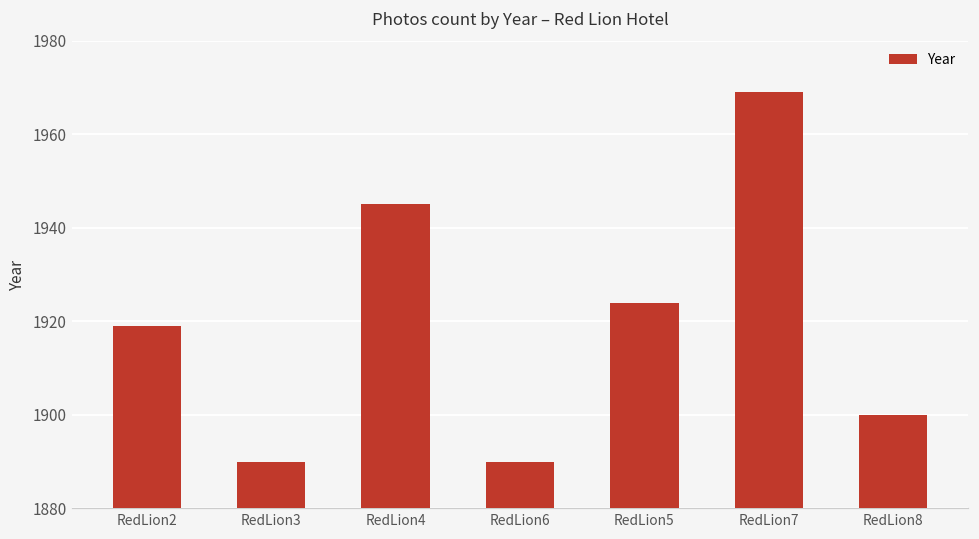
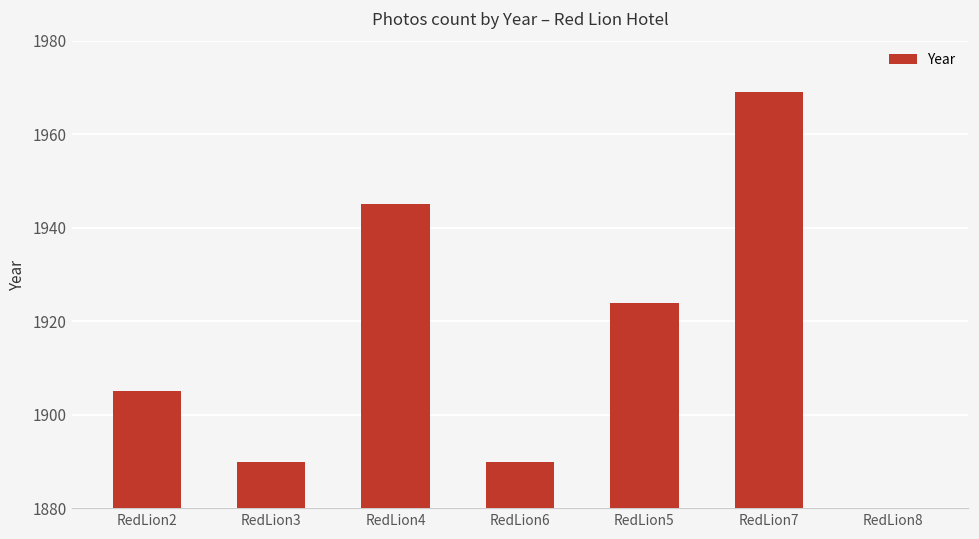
RedLion2: 1919 -> 1905
RedLion8: 1900 -> 1880
